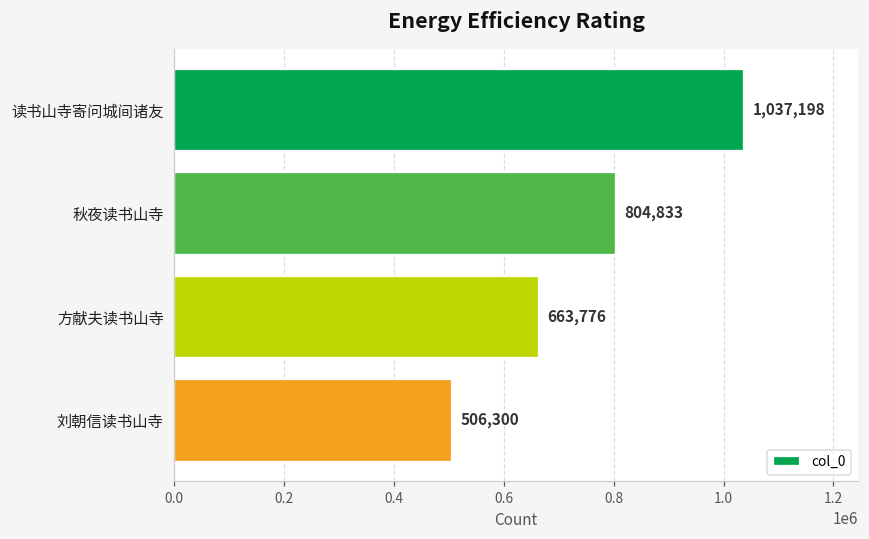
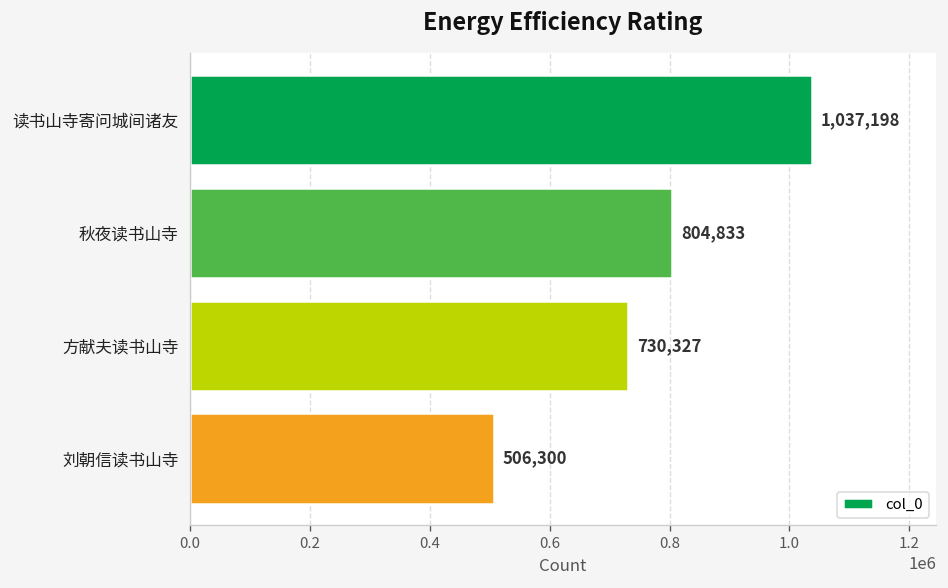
方献夫读书山寺: 663,776 -> 730,327
